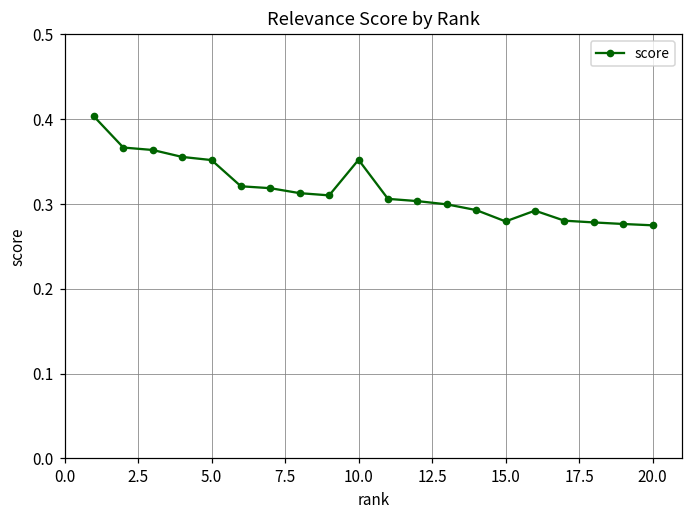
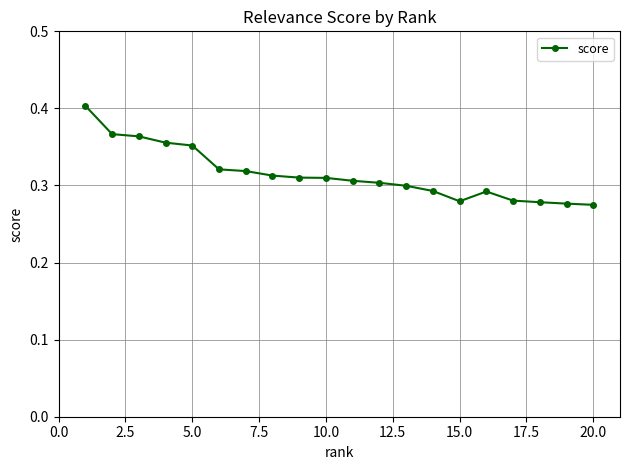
10.0: 0.35 -> 0.31
